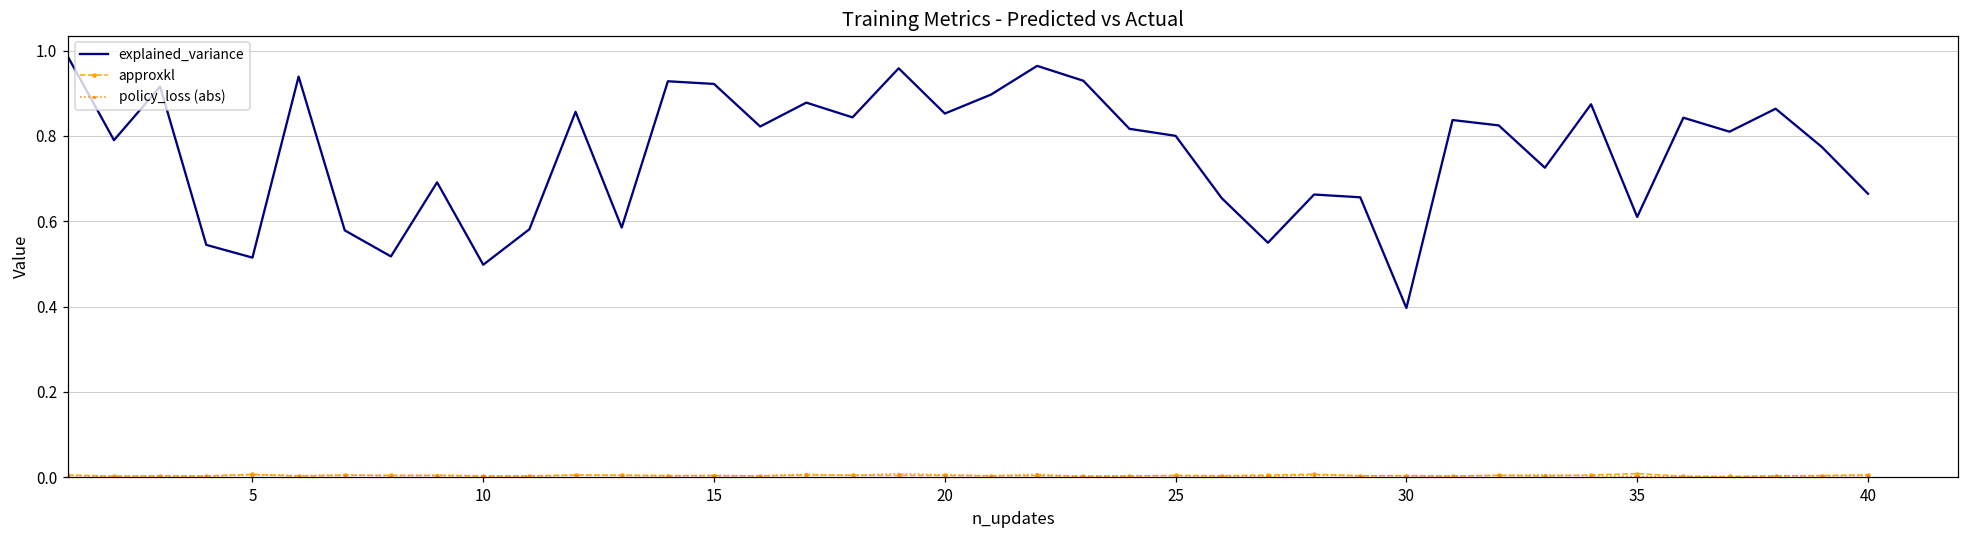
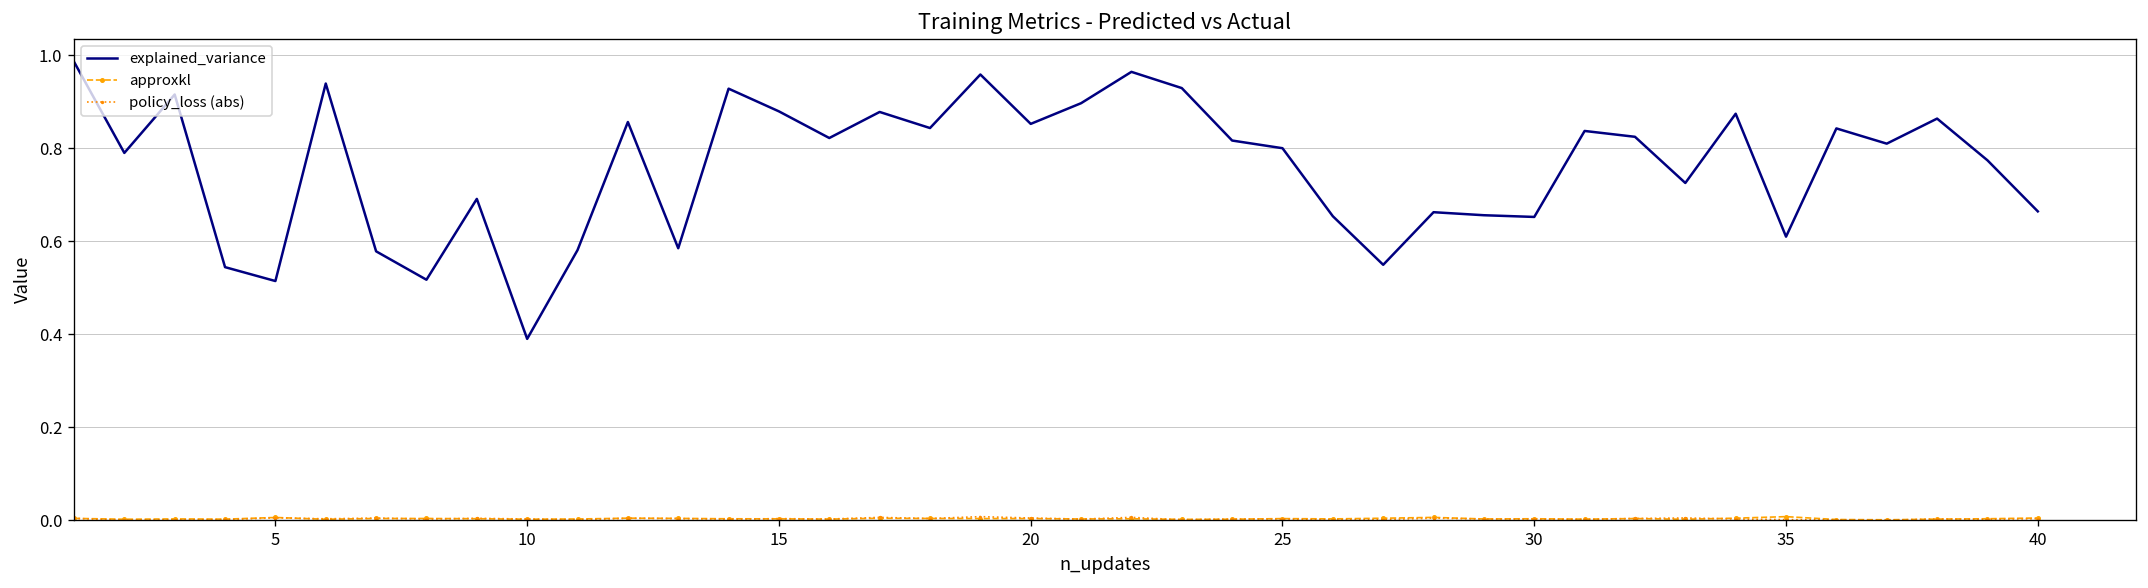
explained_variance, 10: 0.50 -> 0.39
explained_variance, 15: 0.92 -> 0.88
explained_variance, 30: 0.40 -> 0.65
